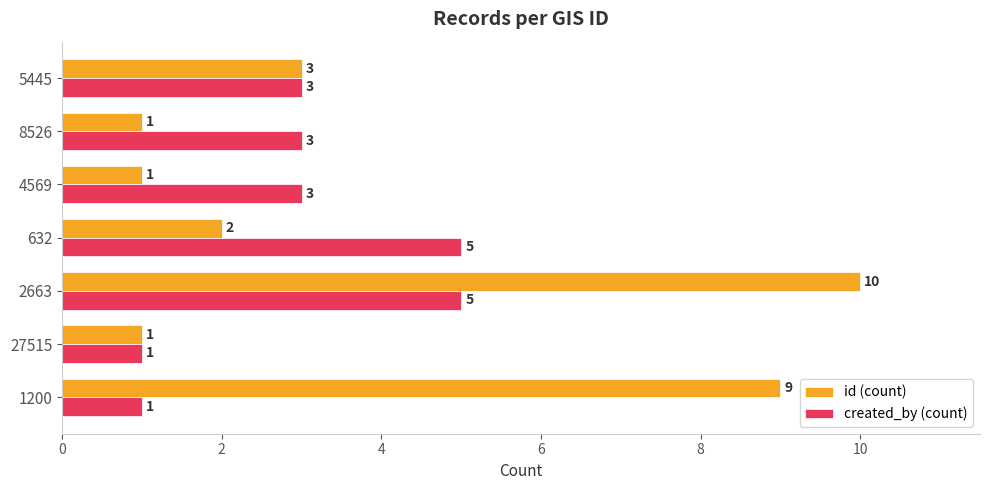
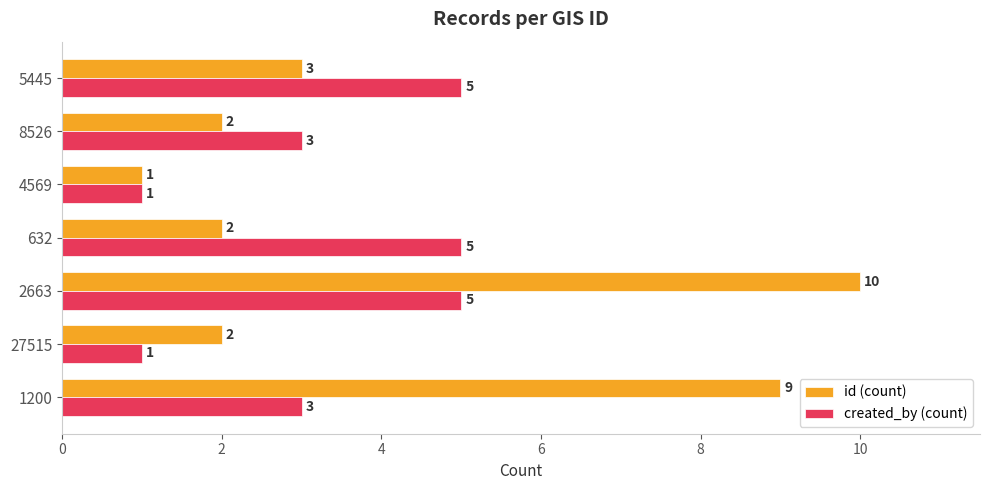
created_by (count), 5445: 3 -> 5
id (count), 8526: 1 -> 2
created_by (count), 4569: 3 -> 1
id (count), 27515: 1 -> 2
created_by (count), 1200: 1 -> 3
